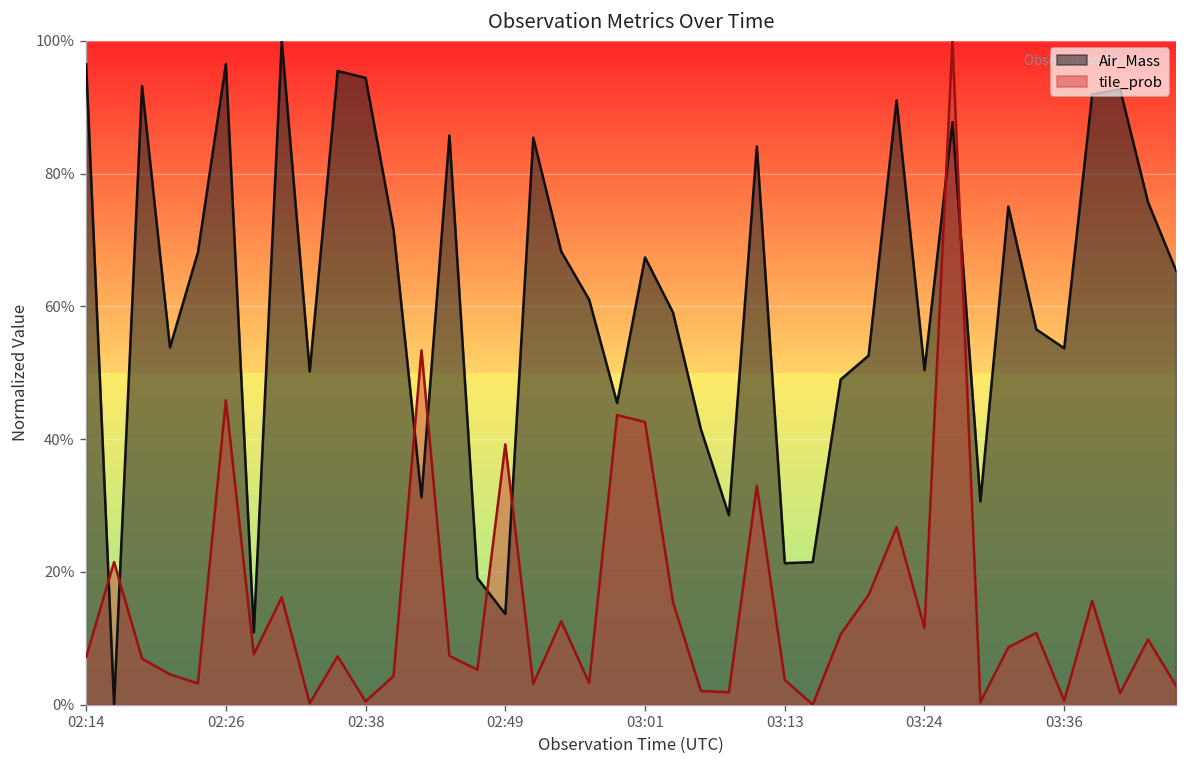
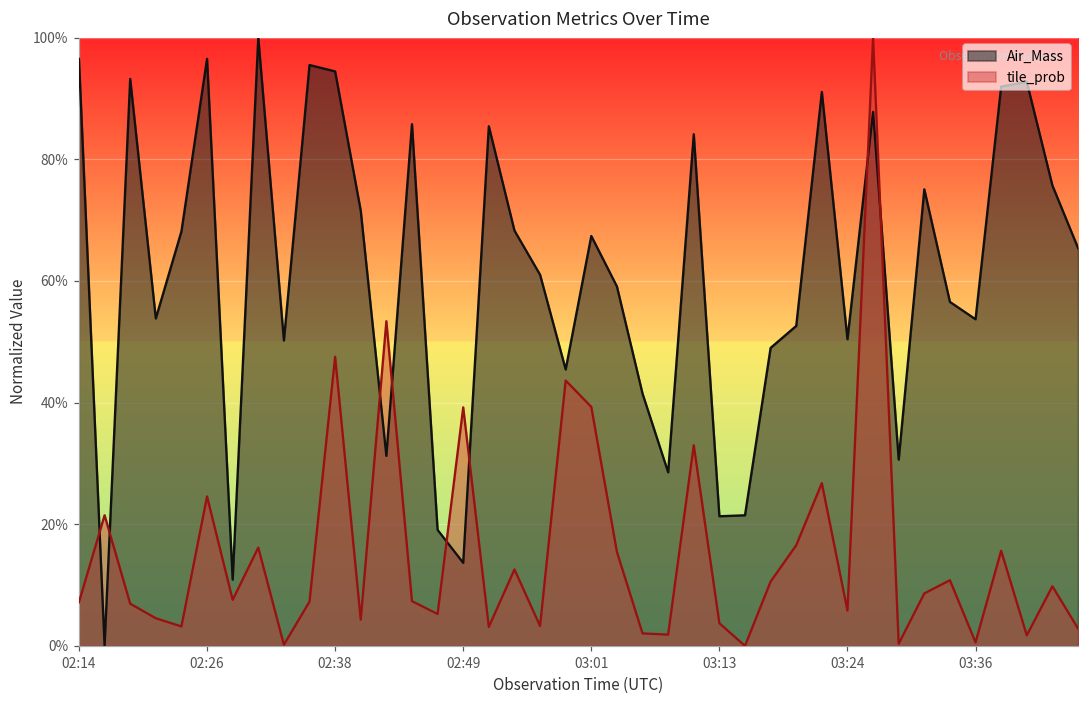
tile_prob, 02:26: 46% -> 25%
tile_prob, 02:38: 0% -> 48%
tile_prob, 03:01: 43% -> 39%
tile_prob, 03:24: 12% -> 6%
